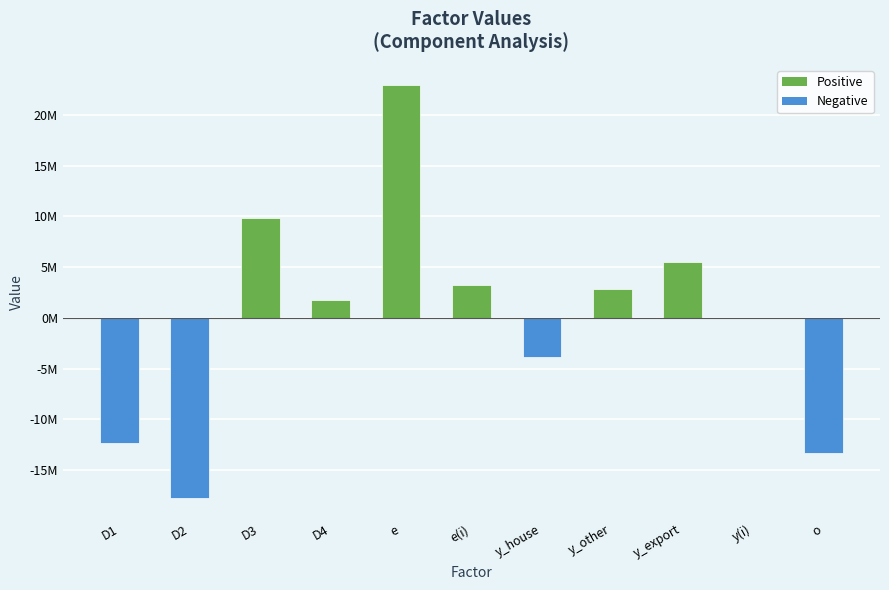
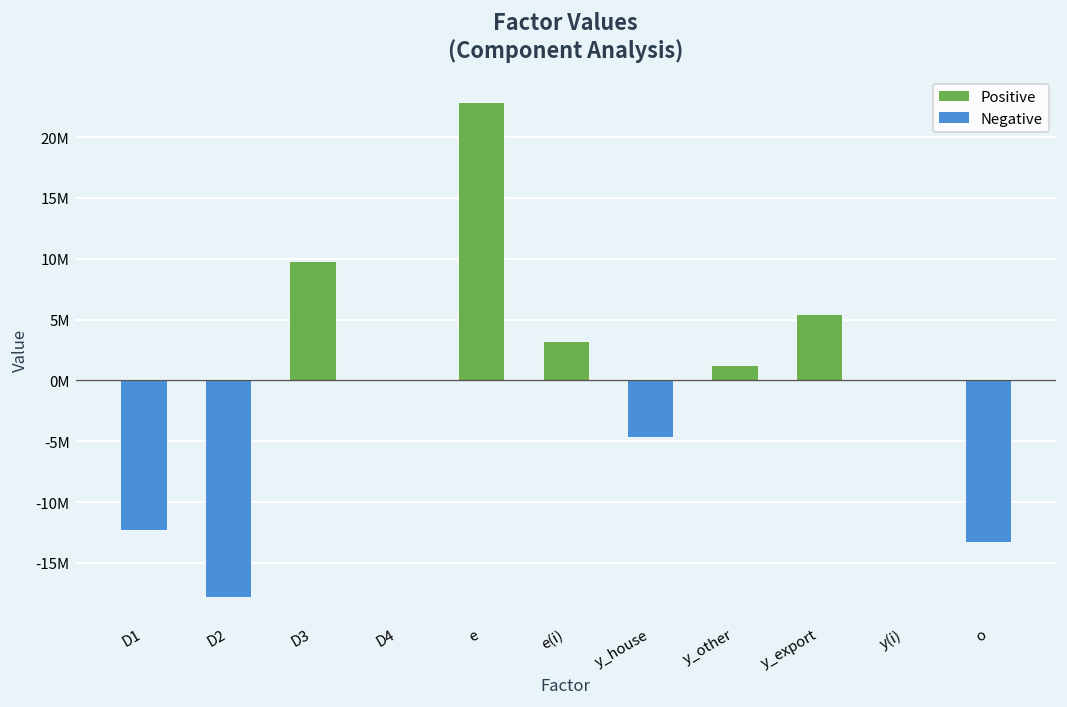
D4: 1700000 -> 0
y_house: -3800000 -> -4700000
y_other: 2900000 -> 1200000
